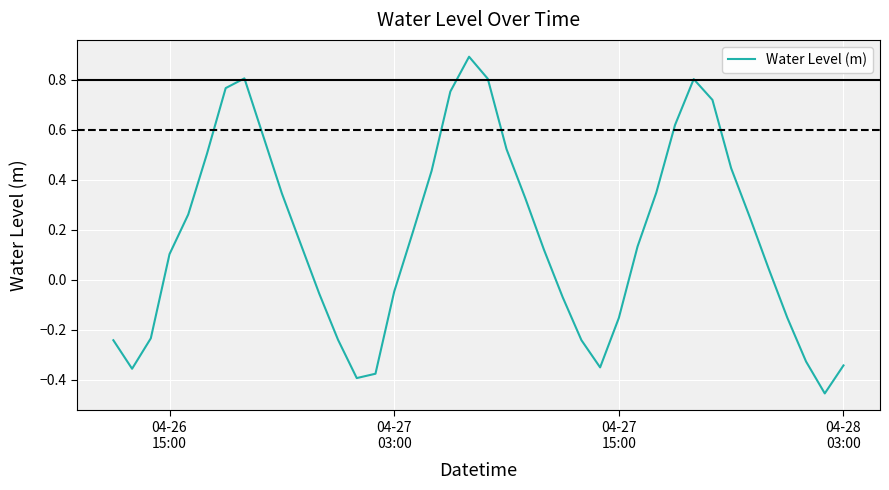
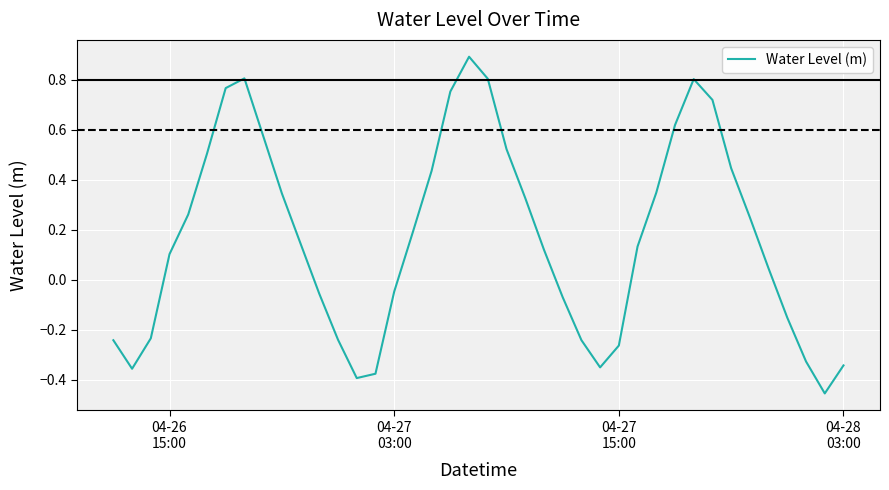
04-27 15:00: -0.15 -> -0.26
